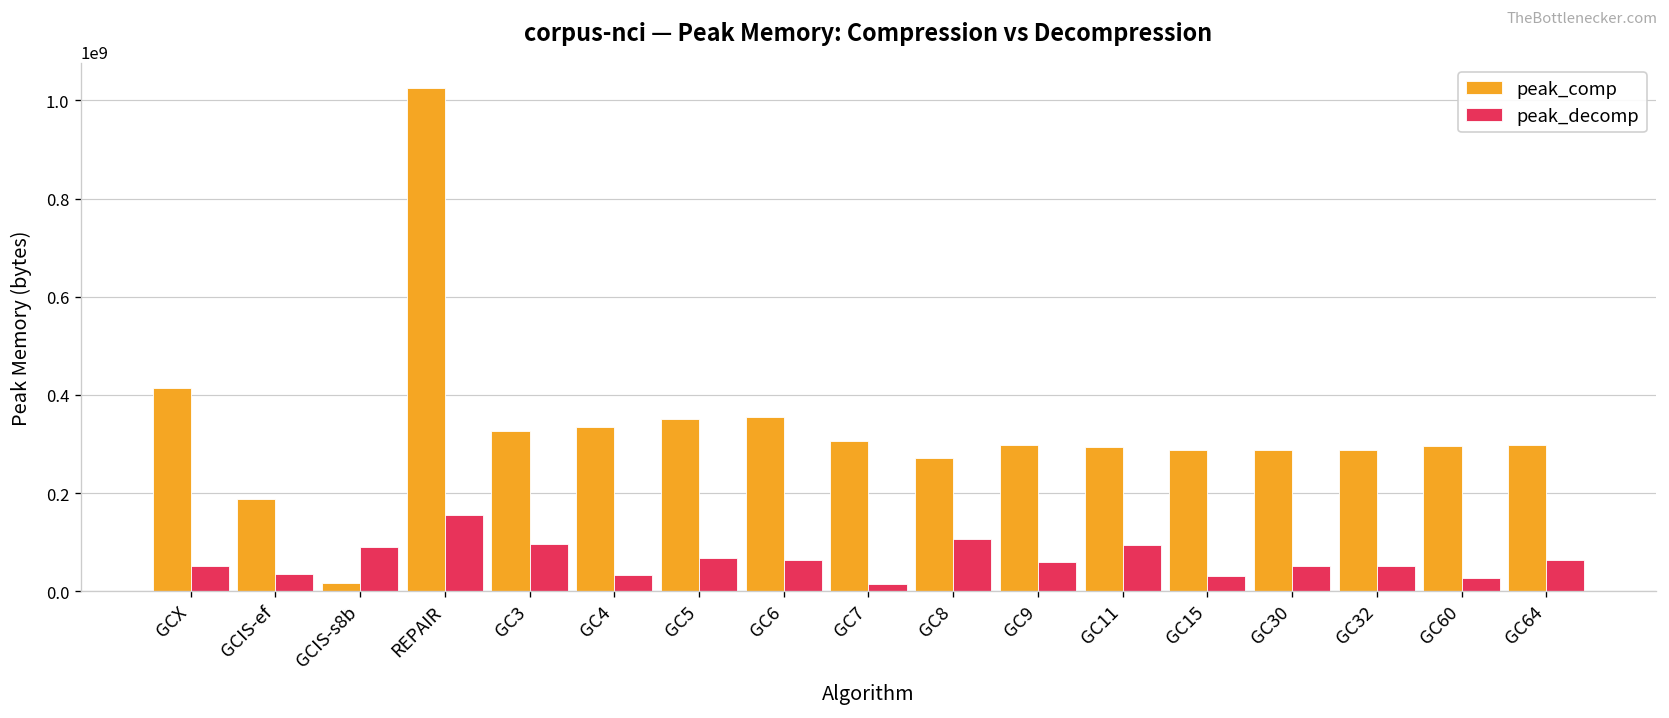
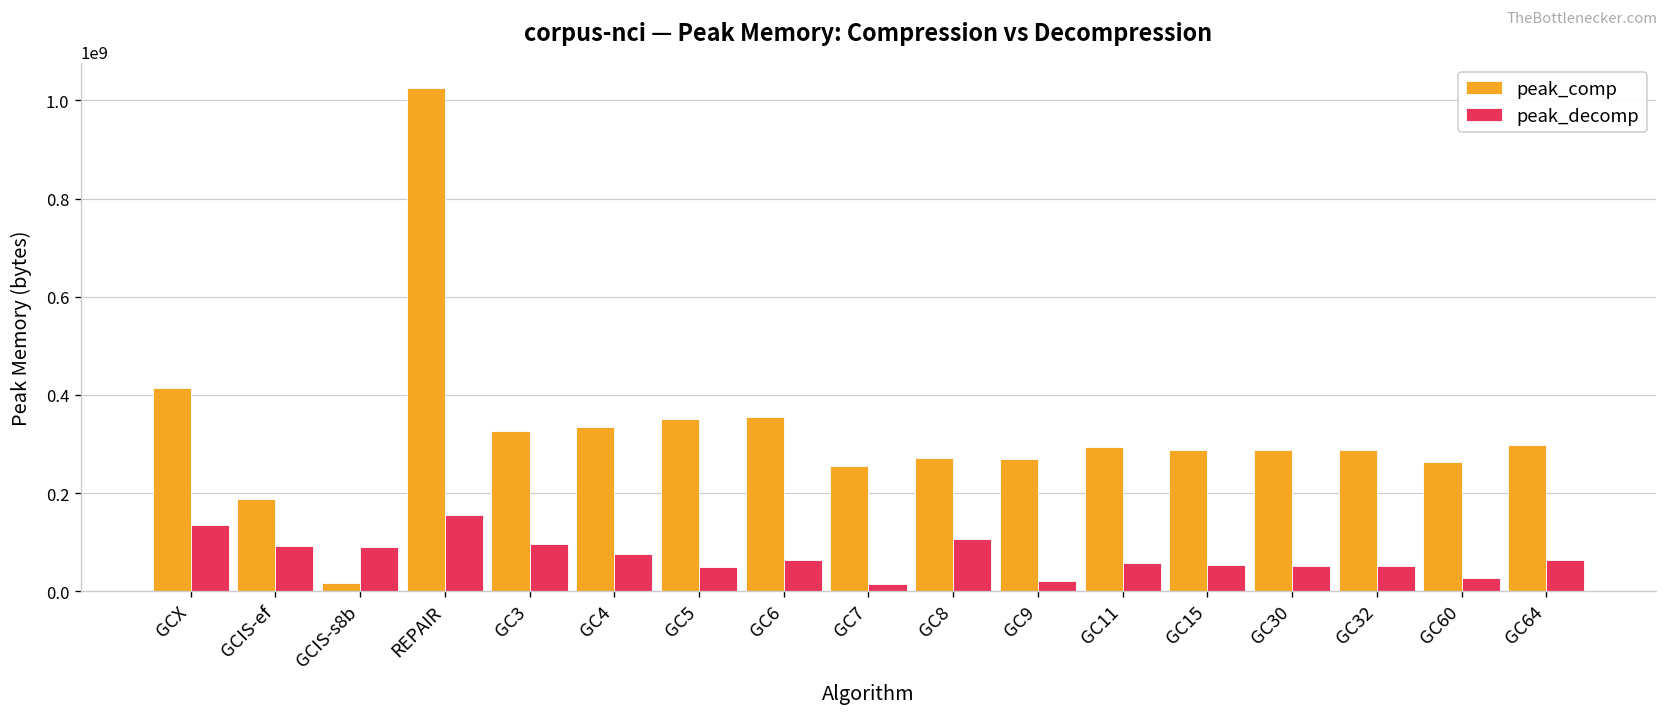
peak_decomp, GCX: 50000000 -> 140000000
peak_decomp, GCIS-ef: 40000000 -> 90000000
peak_decomp, GC4: 30000000 -> 80000000
peak_decomp, GC5: 70000000 -> 50000000
peak_comp, GC7: 310000000 -> 260000000
peak_comp, GC9: 300000000 -> 270000000
peak_decomp, GC9: 60000000 -> 20000000
peak_decomp, GC11: 90000000 -> 60000000
peak_decomp, GC15: 30000000 -> 50000000
peak_comp, GC60: 300000000 -> 260000000
